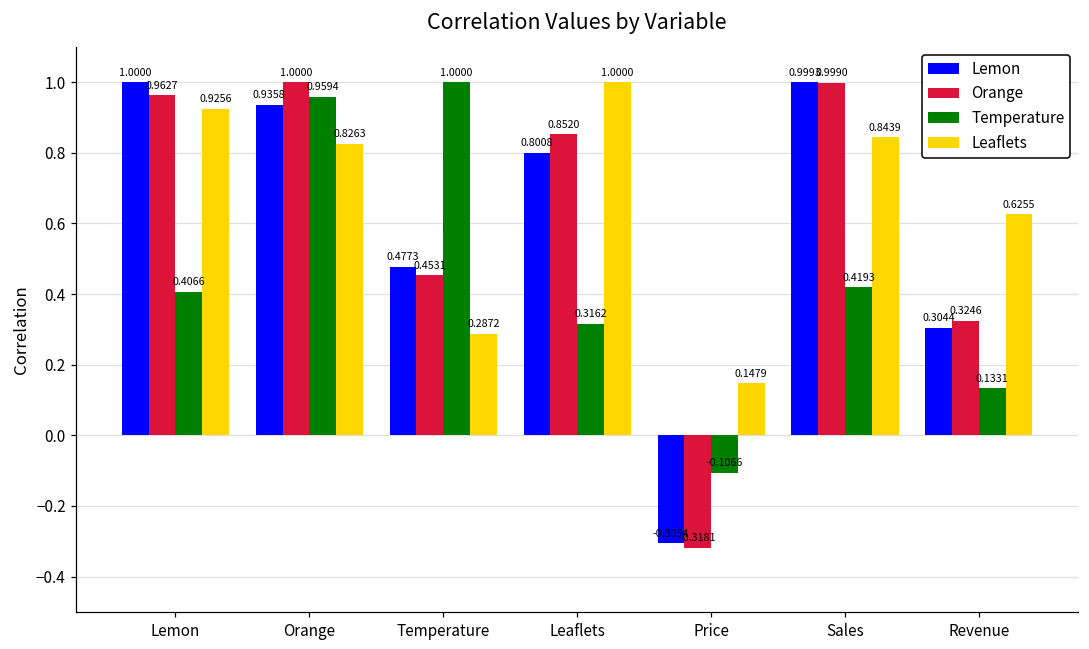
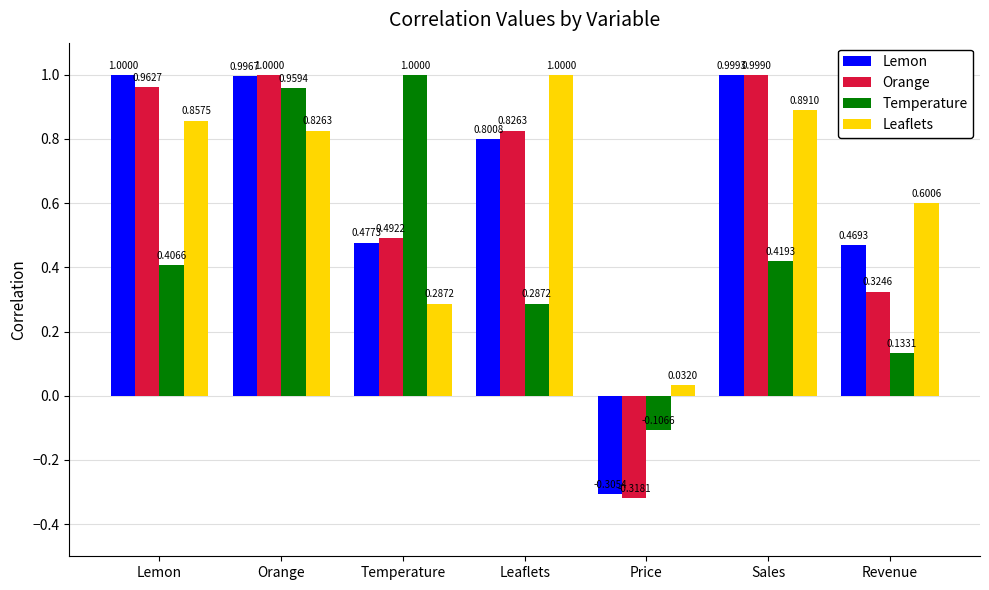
Leaflets, Lemon: 0.9256 -> 0.8575
Lemon, Orange: 0.9358 -> 0.9967
Orange, Temperature: 0.4531 -> 0.4922
Orange, Leaflets: 0.8520 -> 0.8263
Temperature, Leaflets: 0.3162 -> 0.2872
Leaflets, Price: 0.1479 -> 0.0320
Leaflets, Sales: 0.8439 -> 0.8910
Lemon, Revenue: 0.3044 -> 0.4693
Leaflets, Revenue: 0.6255 -> 0.6006
